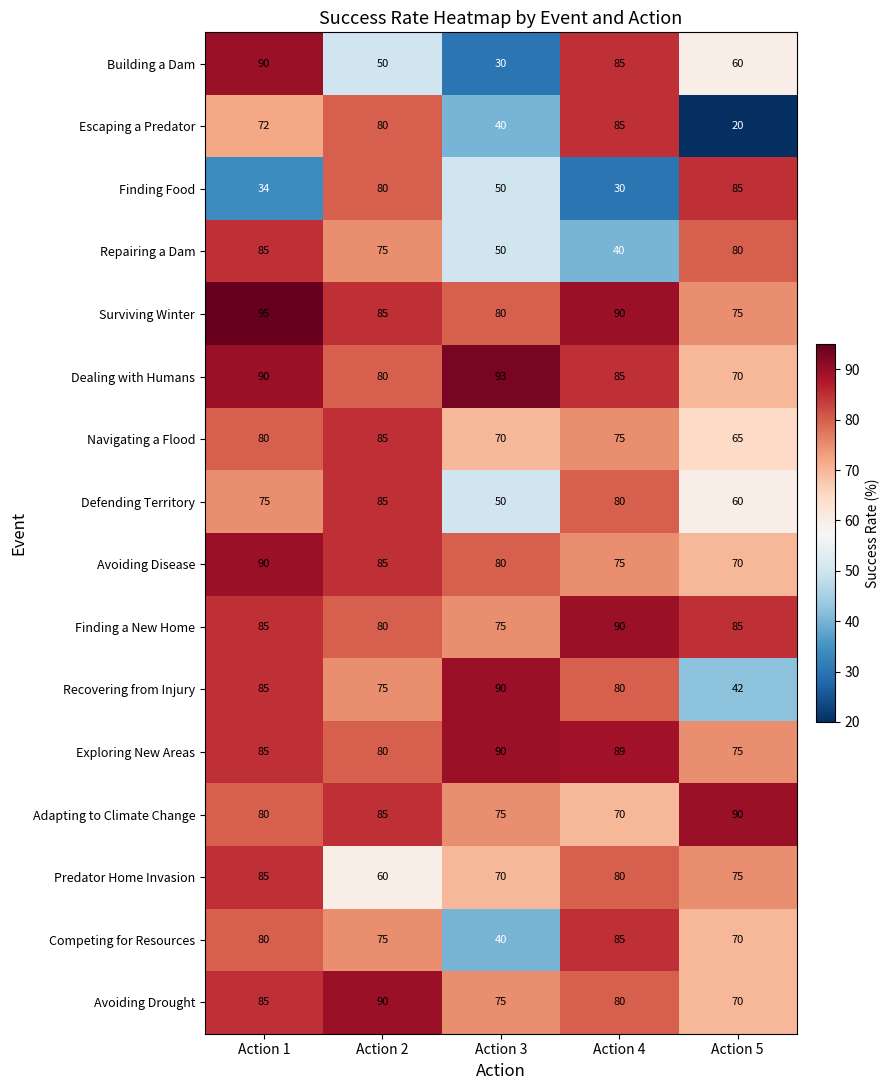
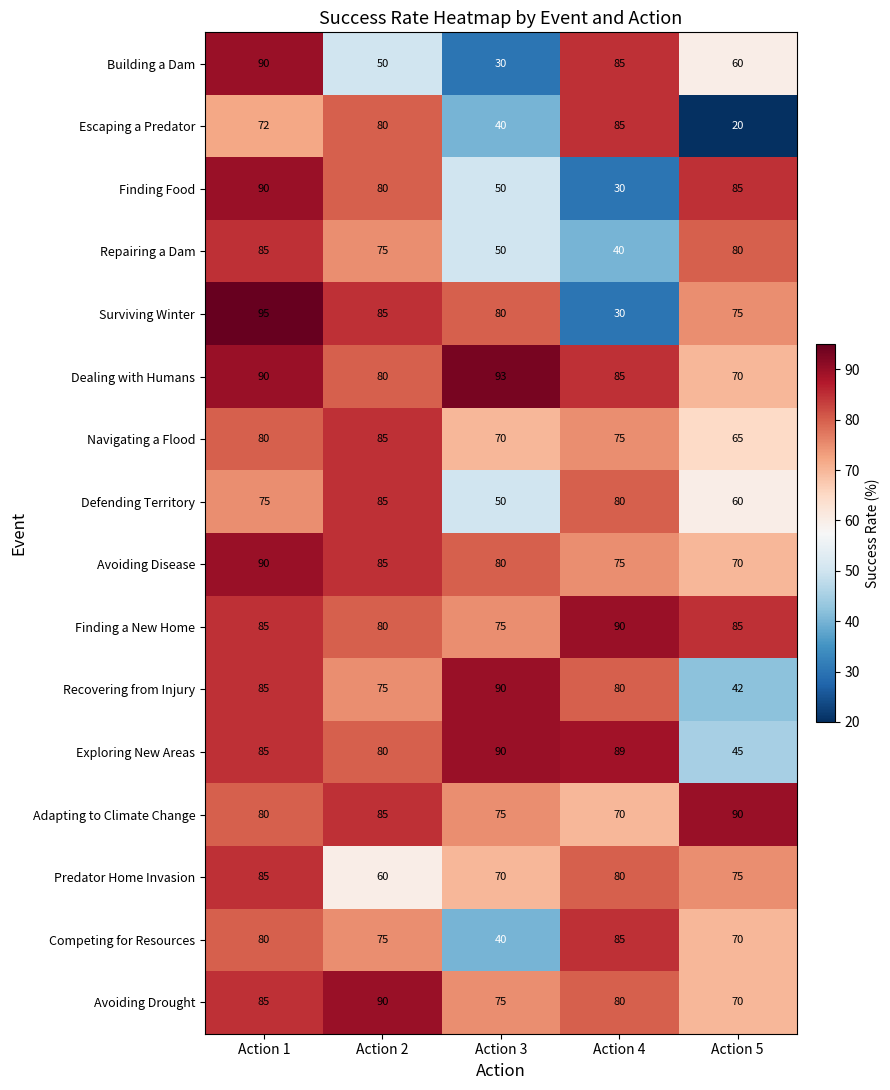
Finding Food, Action 1: 34 -> 90
Surviving Winter, Action 4: 90 -> 30
Exploring New Areas, Action 5: 75 -> 45
